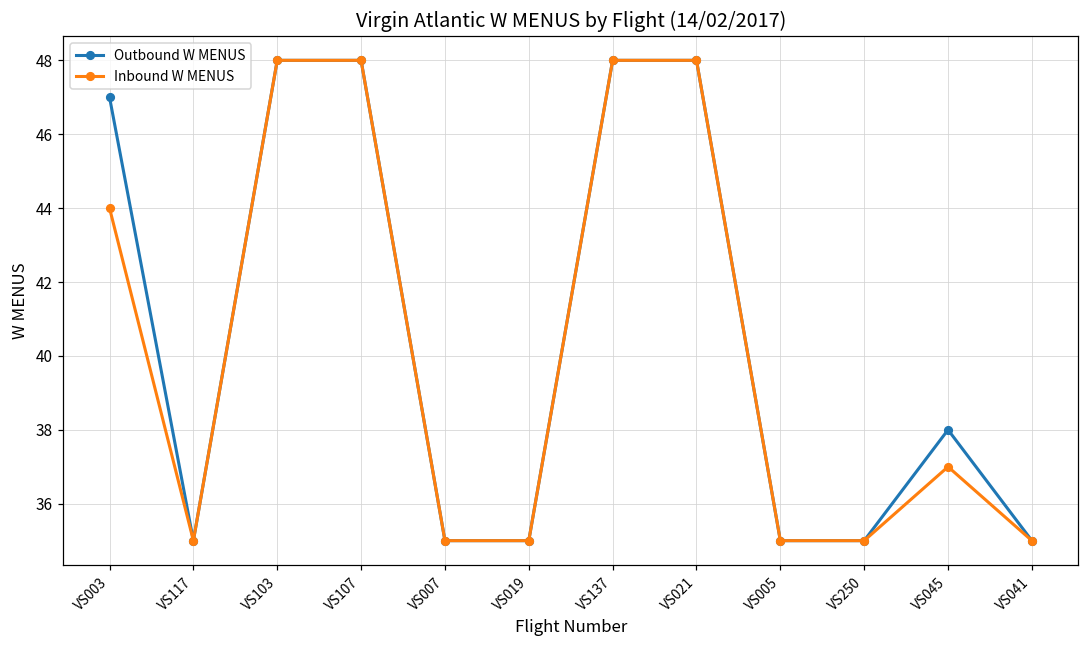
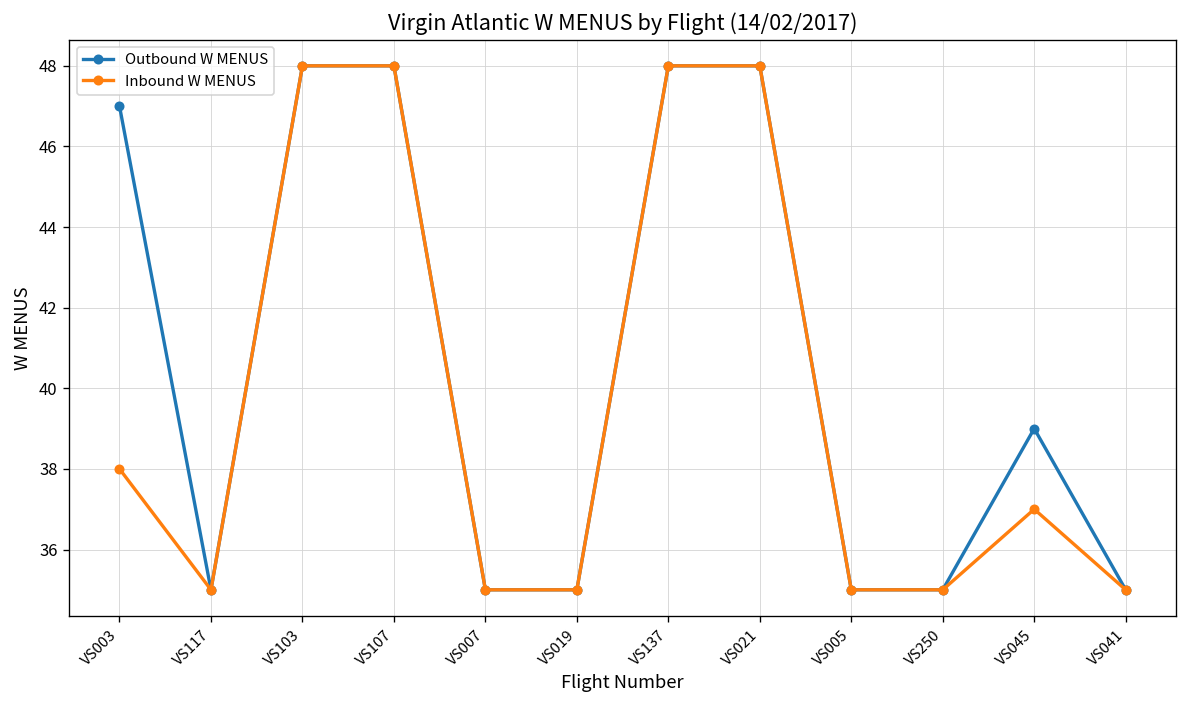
Inbound W MENUS, VS003: 44 -> 38
Outbound W MENUS, VS045: 38 -> 39
